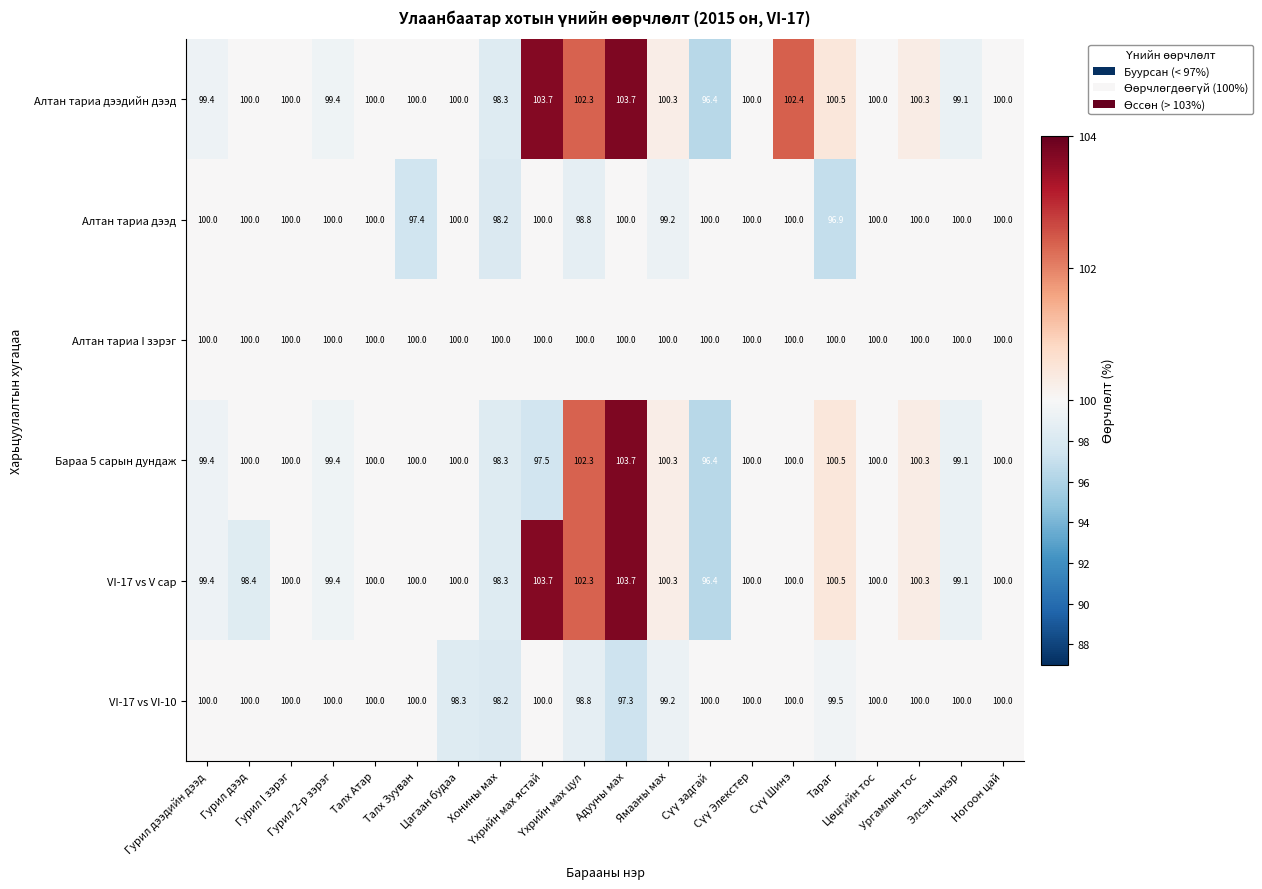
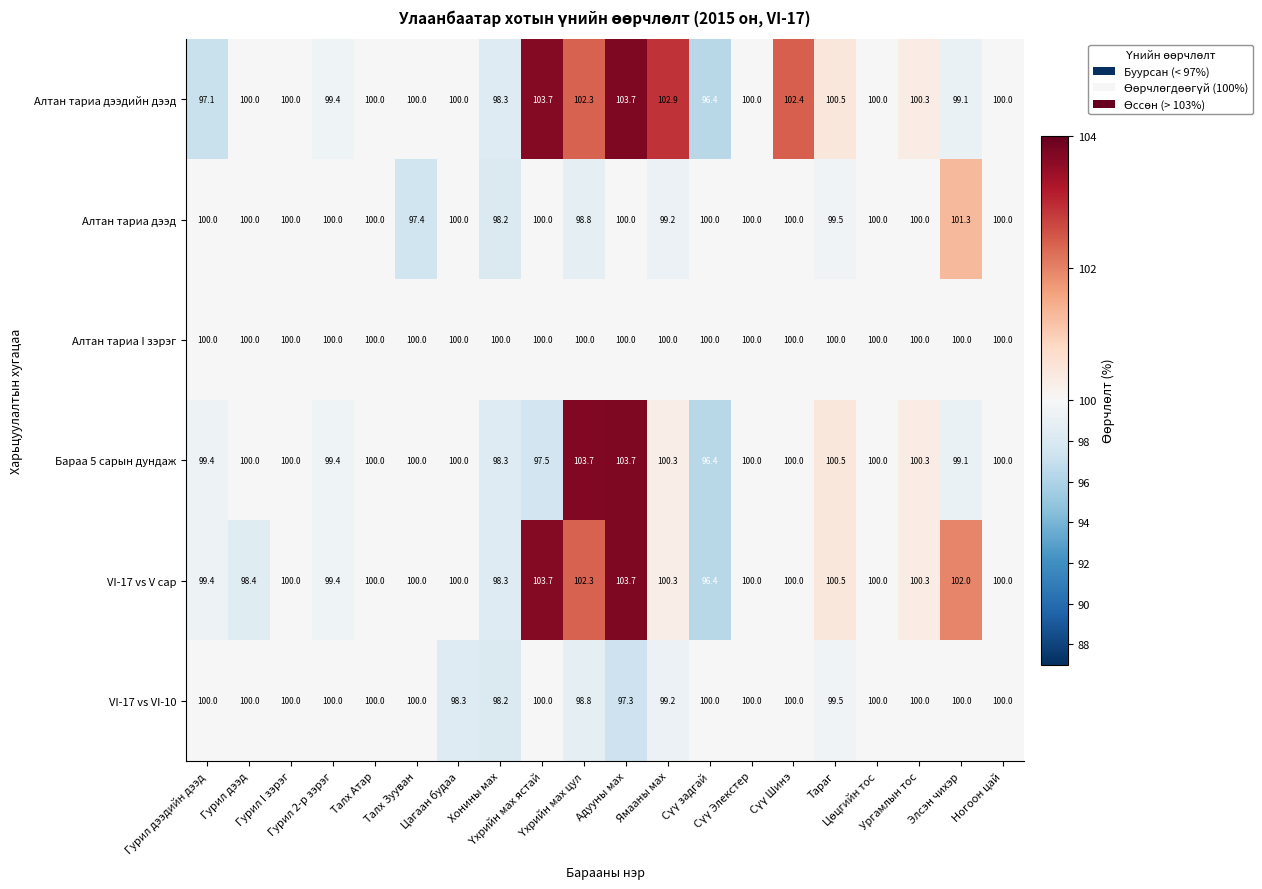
Алтан тариа дээдийн дээд, Гурил дээдийн дээд: 99.4 -> 97.1
Алтан тариа дээдийн дээд, Ямааны мах: 100.3 -> 102.9
Алтан тариа дээд, Тараг: 96.9 -> 99.5
Алтан тариа дээд, Элсэн чихэр: 100.0 -> 101.3
Бараа 5 сарын дундаж, Үхрийн мах цул: 102.3 -> 103.7
VI-17 vs V сар, Элсэн чихэр: 99.1 -> 102.0
